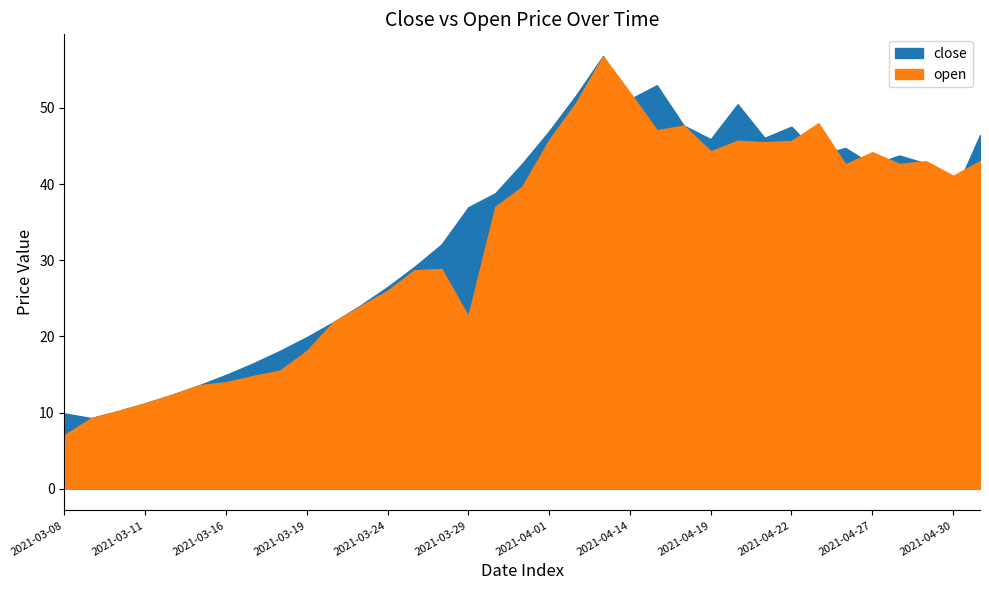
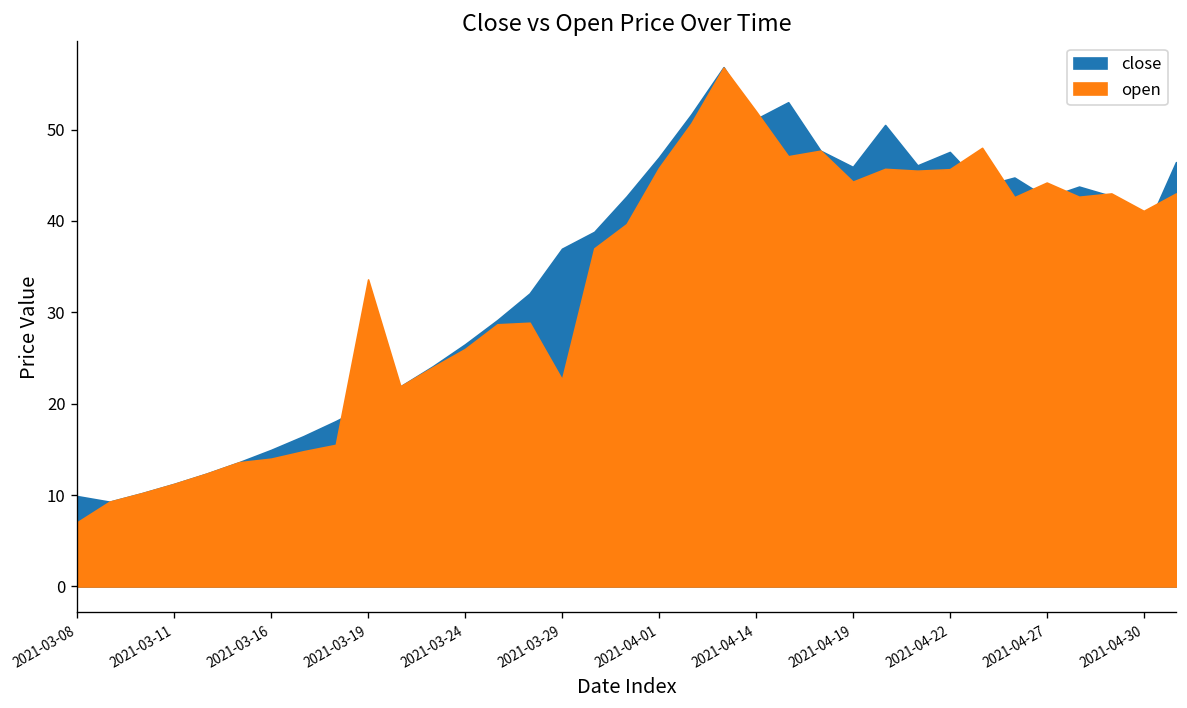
open, 2021-03-19: 18 -> 34
